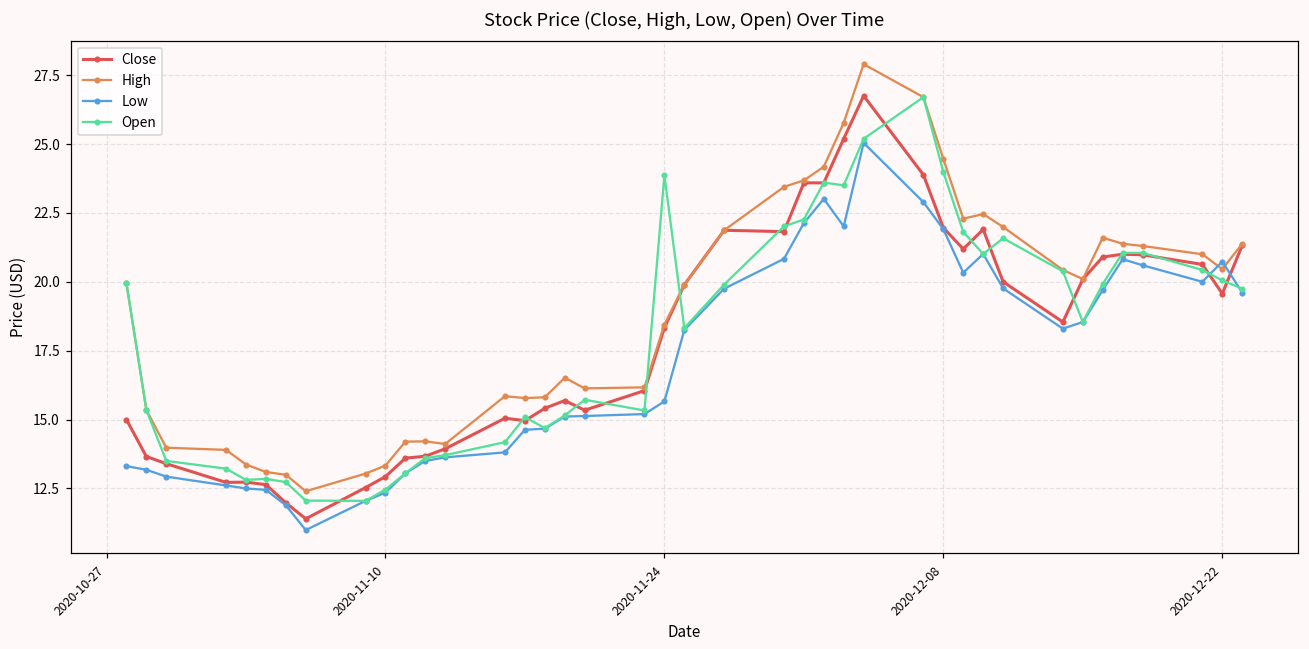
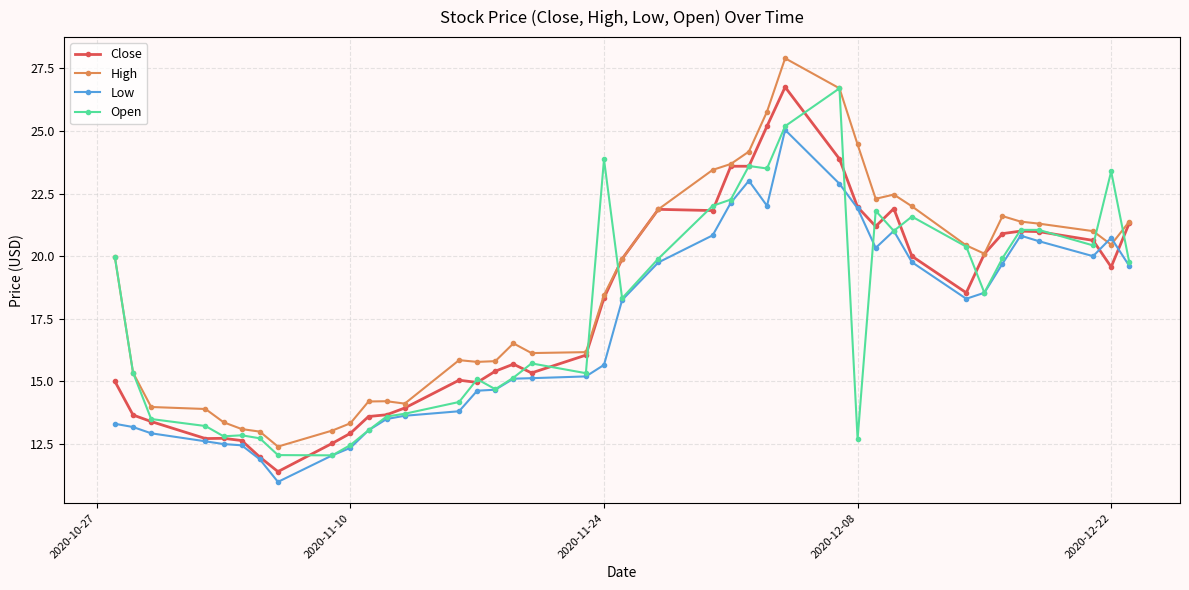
Open, 2020-12-08: 24.0 -> 12.7
Open, 2020-12-22: 20.0 -> 23.4
